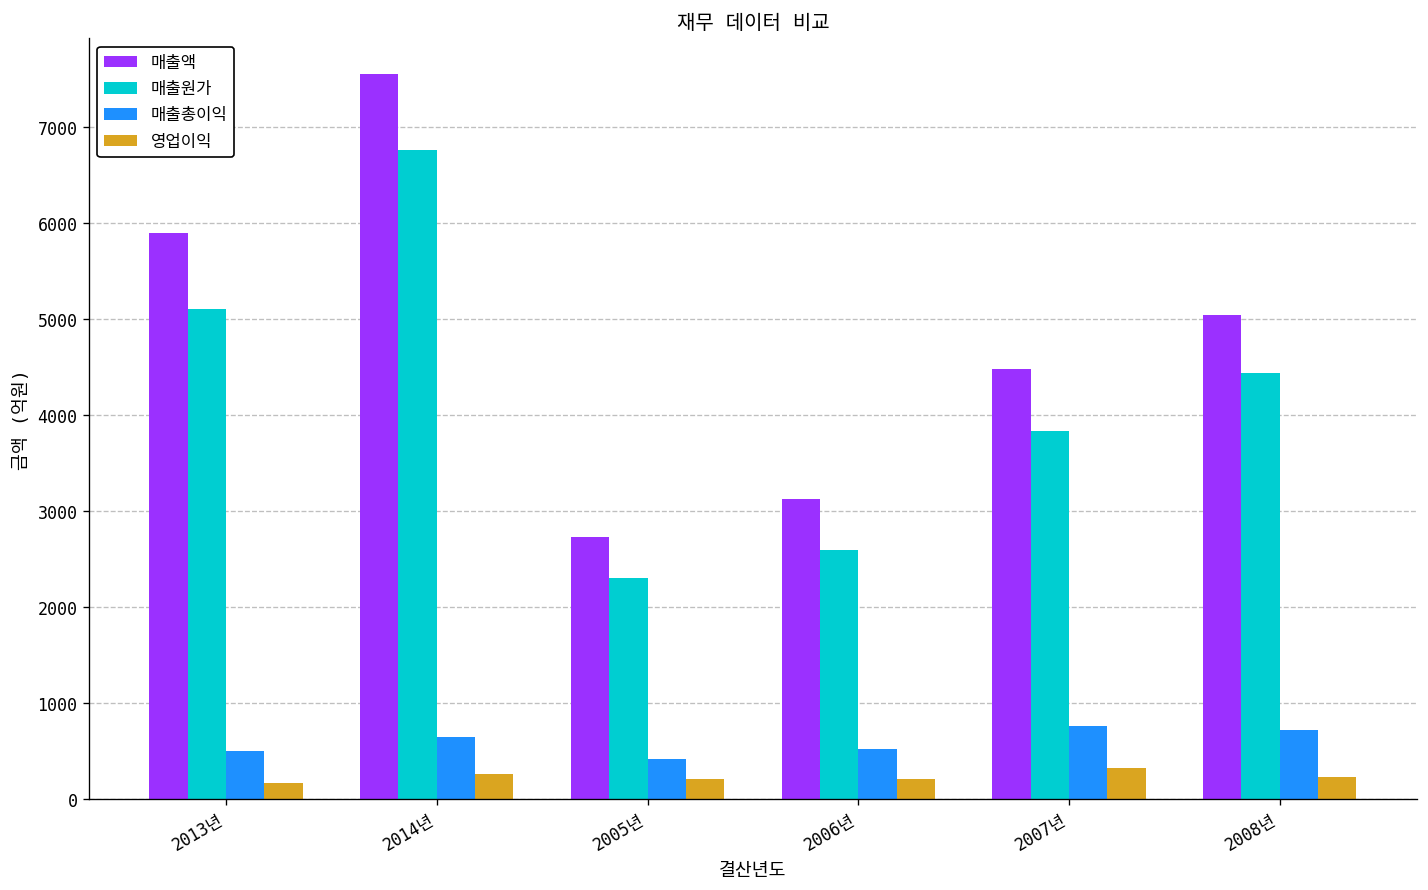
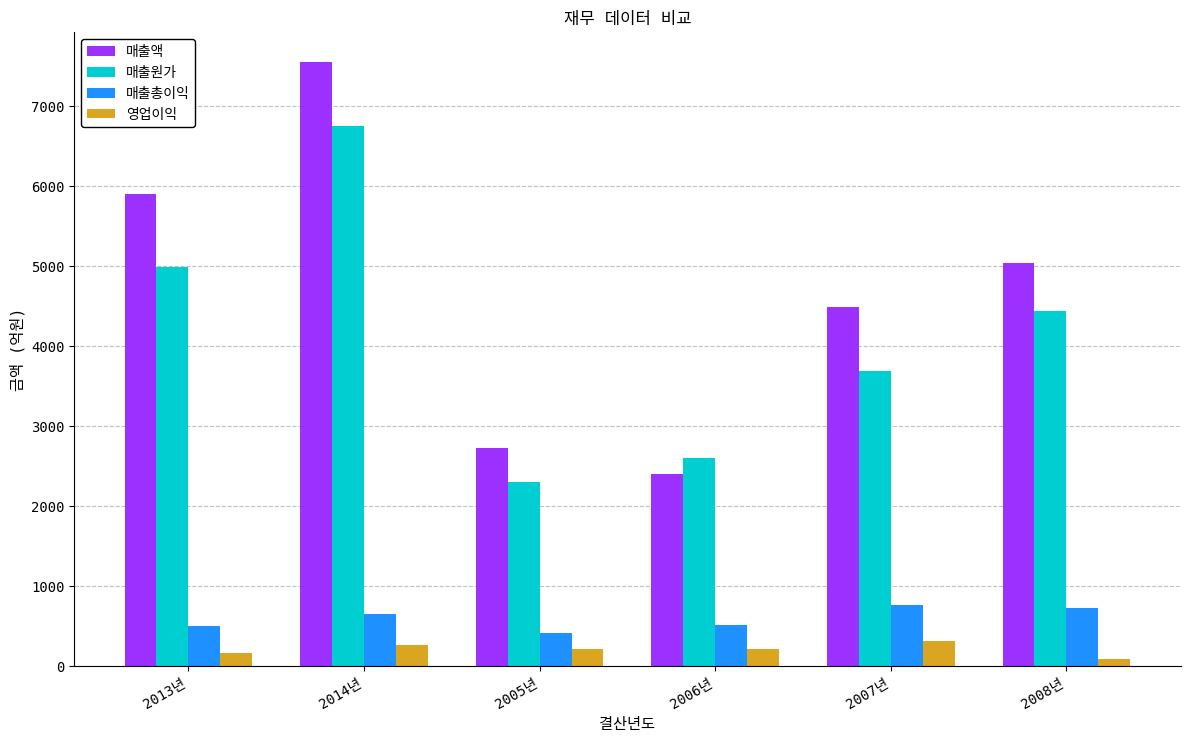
매출원가, 2013년: 5100 -> 5000
매출액, 2006년: 3100 -> 2400
매출원가, 2007년: 3800 -> 3700
영업이익, 2008년: 200 -> 100
